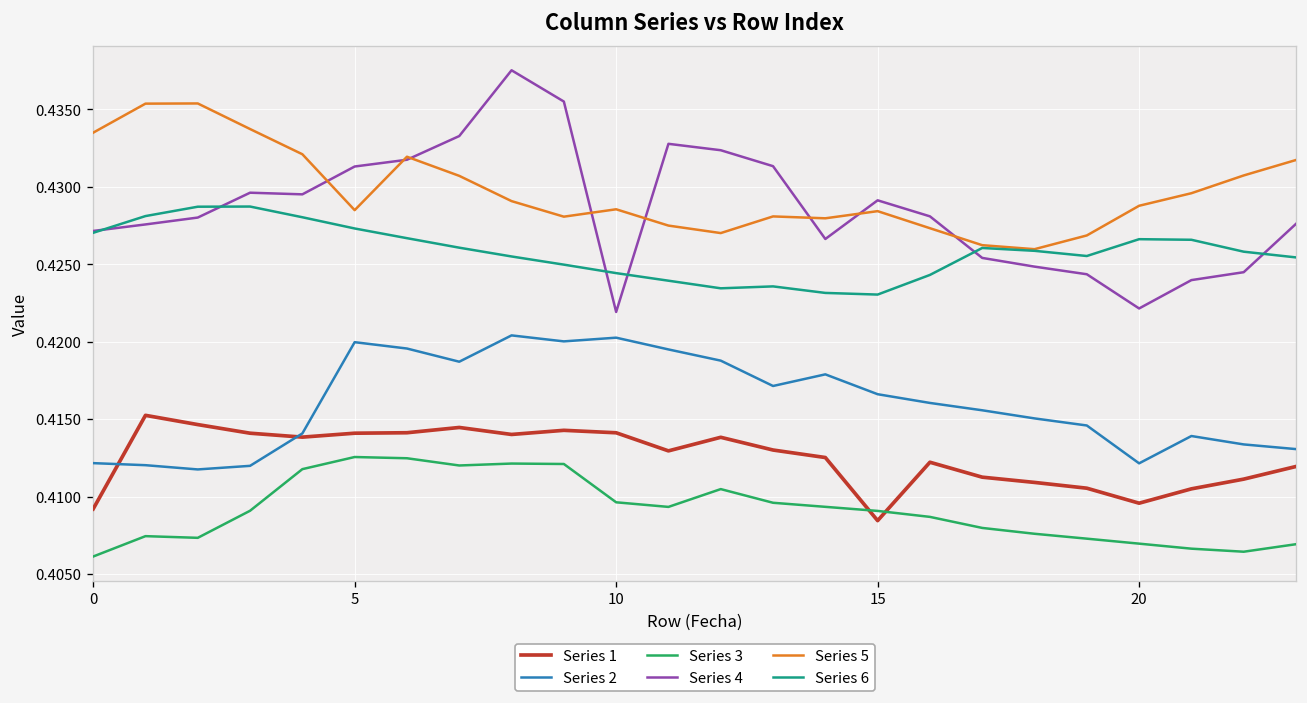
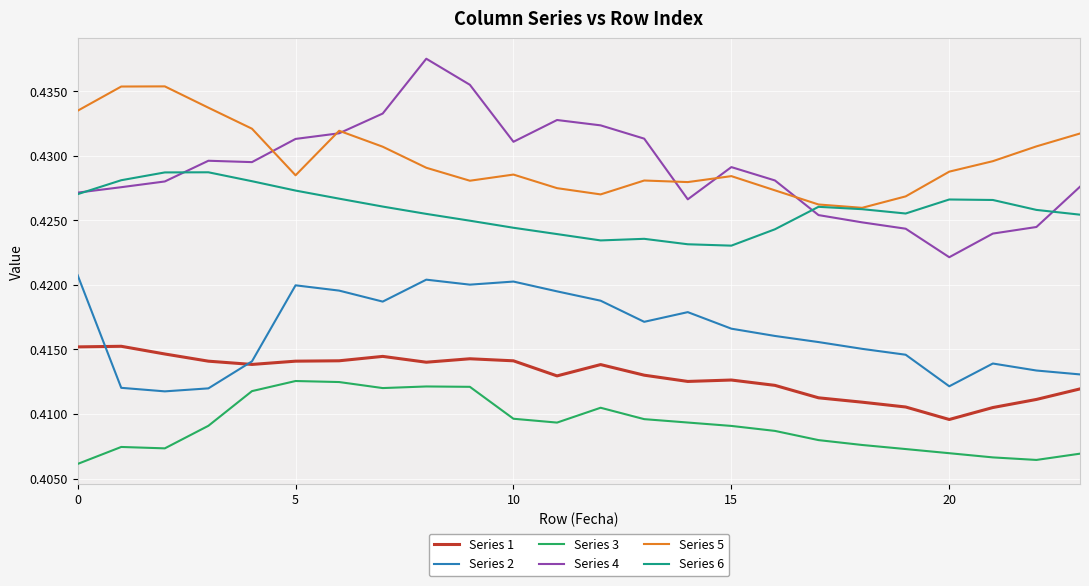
Series 1, 0: 0.4092 -> 0.4152
Series 2, 0: 0.4122 -> 0.4208
Series 4, 10: 0.4219 -> 0.4311
Series 1, 15: 0.4085 -> 0.4126
